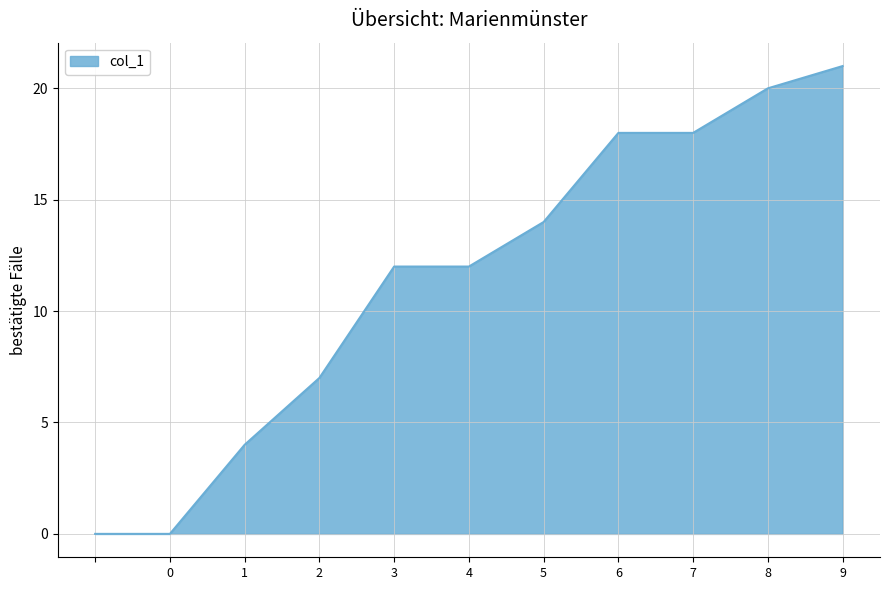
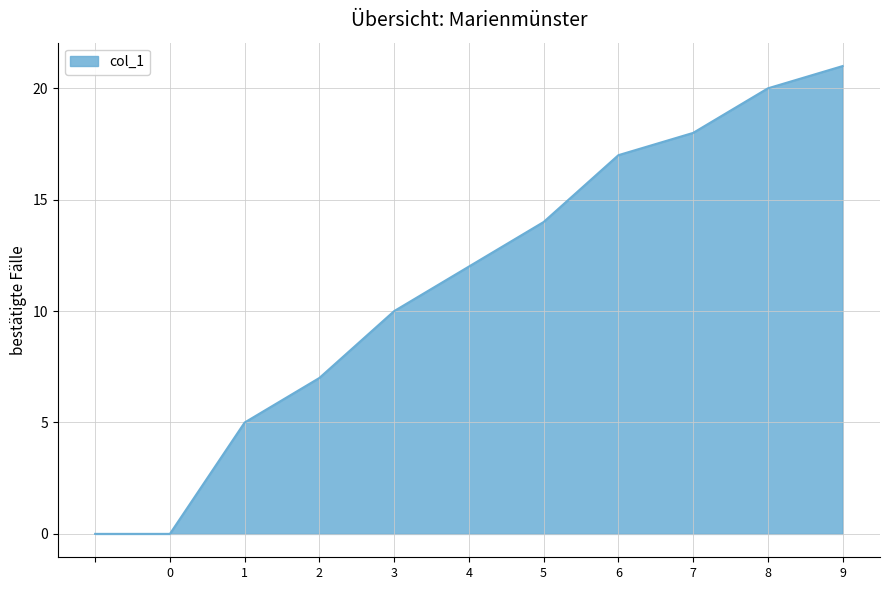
1: 4 -> 5
3: 12 -> 10
6: 18 -> 17
